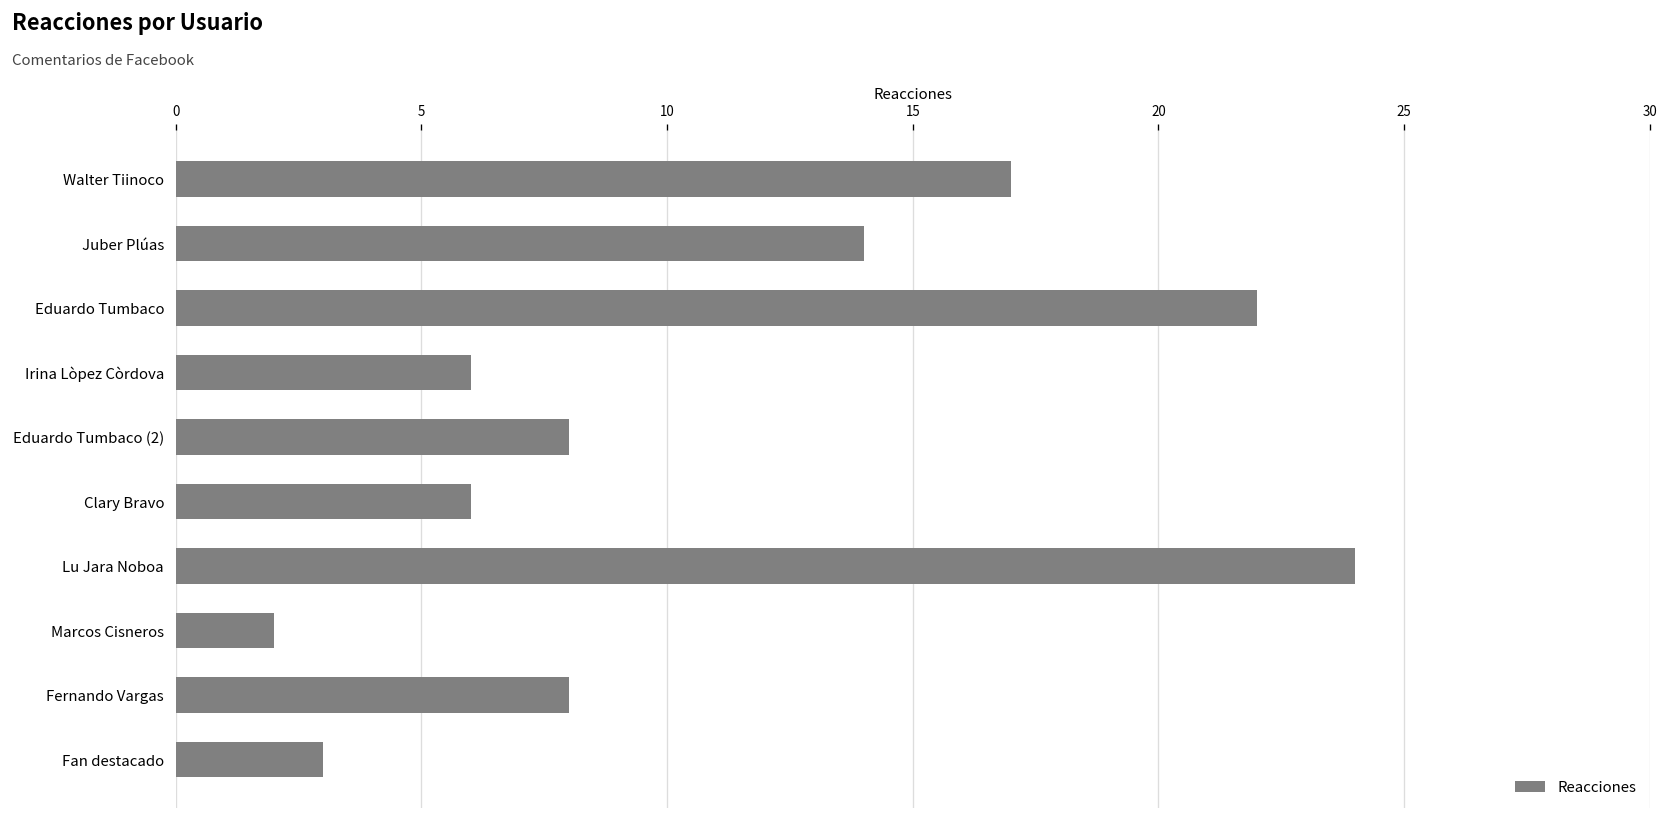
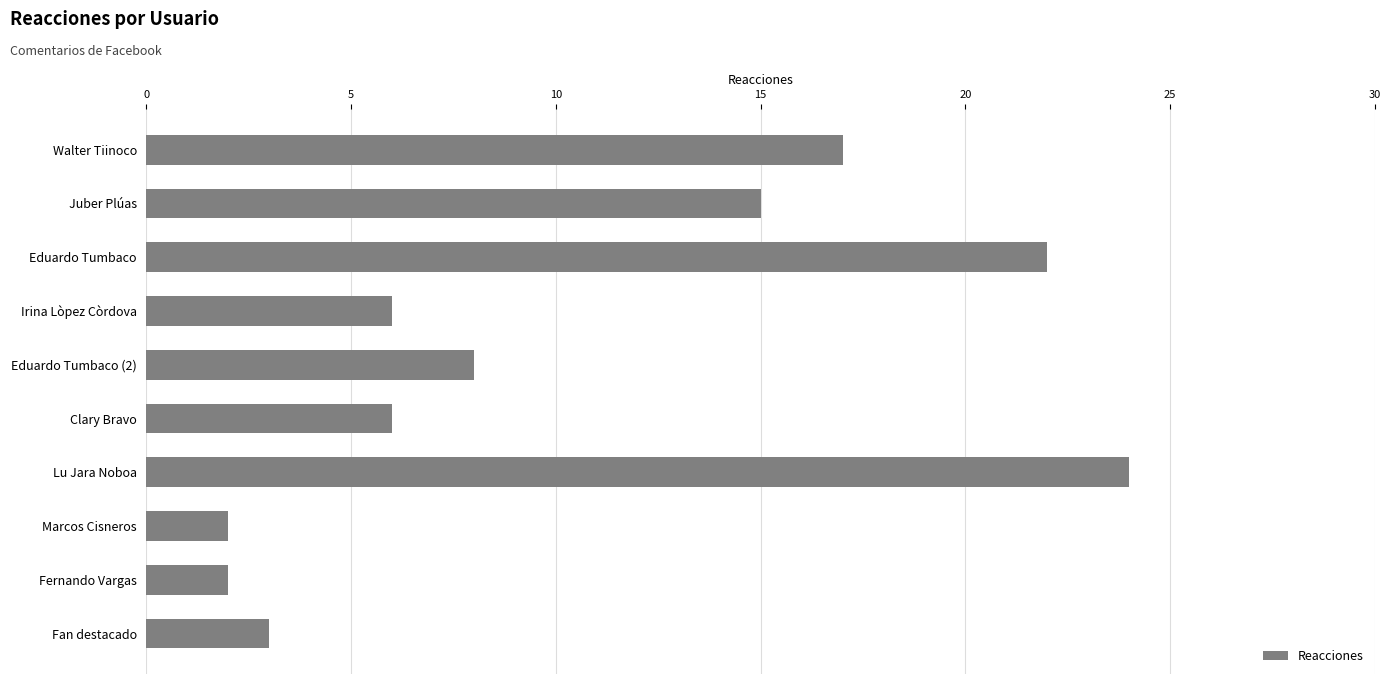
Juber Plúas: 14 -> 15
Fernando Vargas: 8 -> 2
